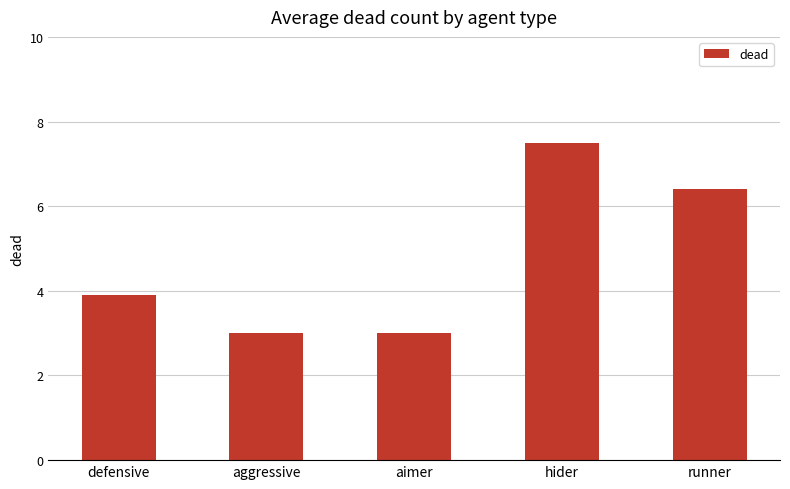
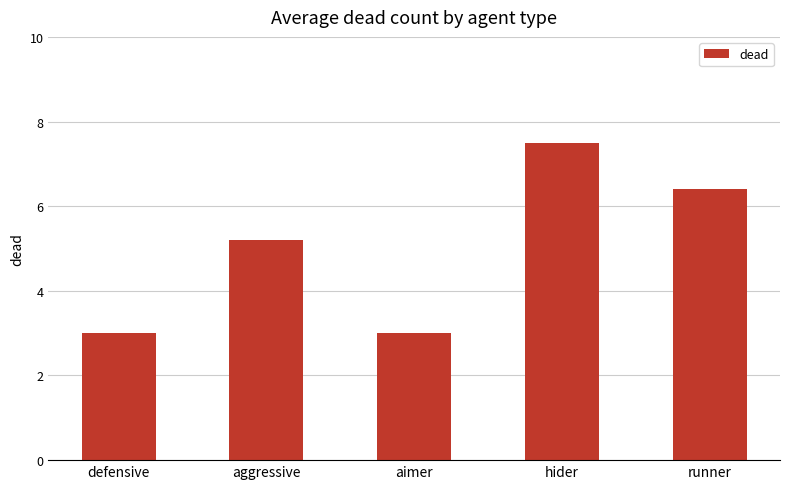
defensive: 3.9 -> 3.0
aggressive: 3.0 -> 5.2
